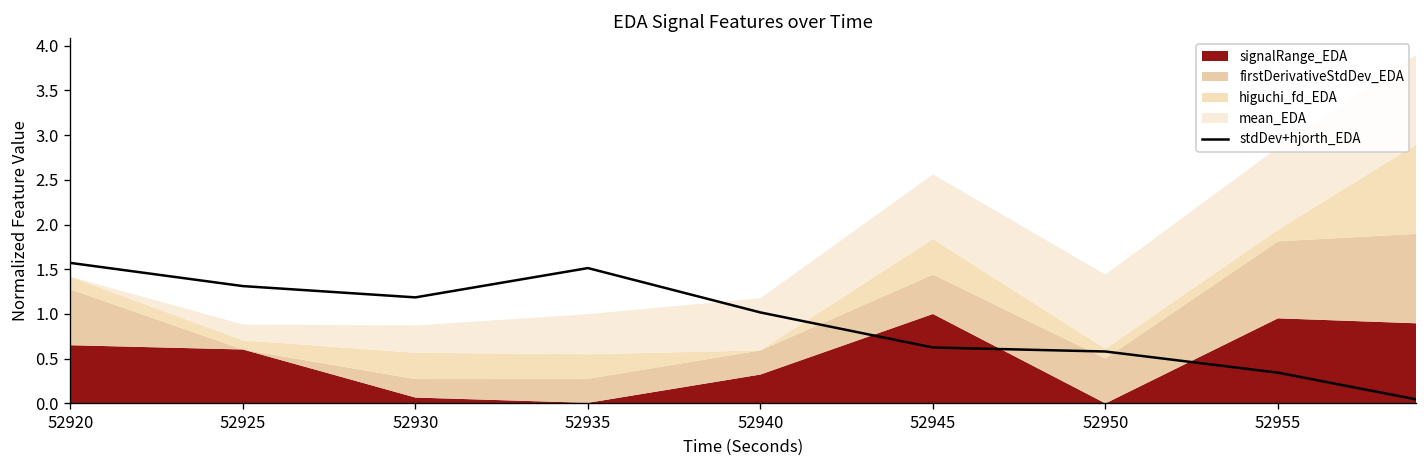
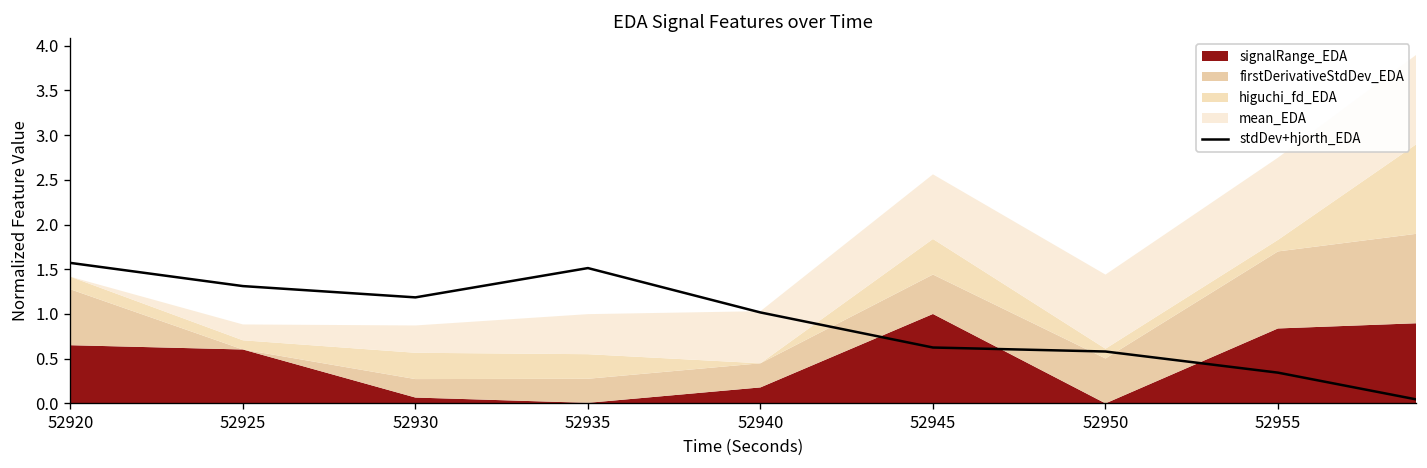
signalRange_EDA, 52940: 0.3 -> 0.2
signalRange_EDA, 52955: 1.0 -> 0.8
